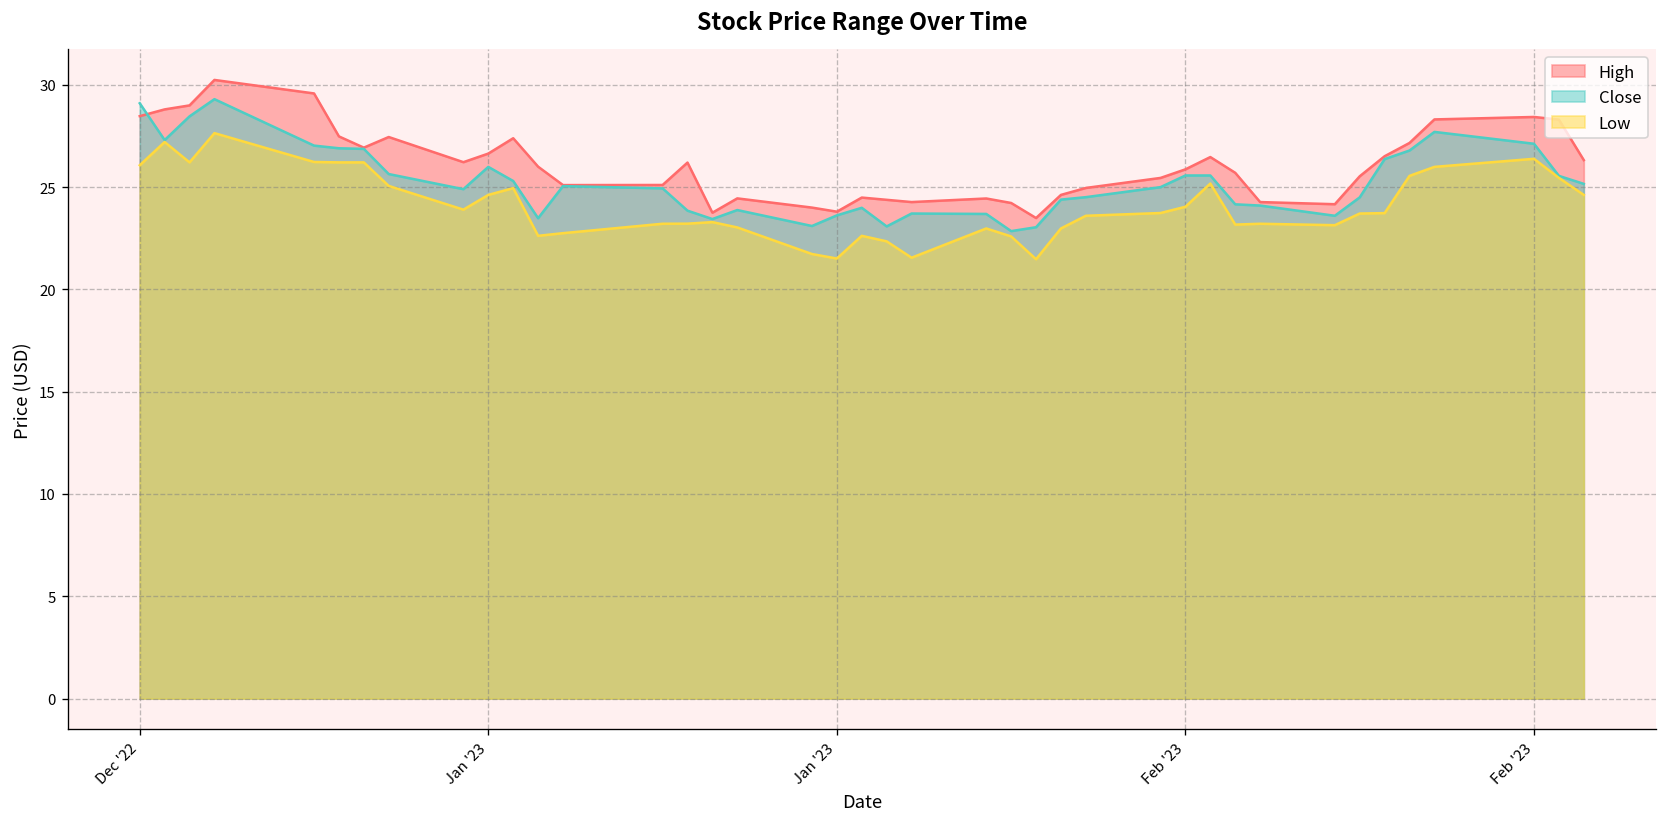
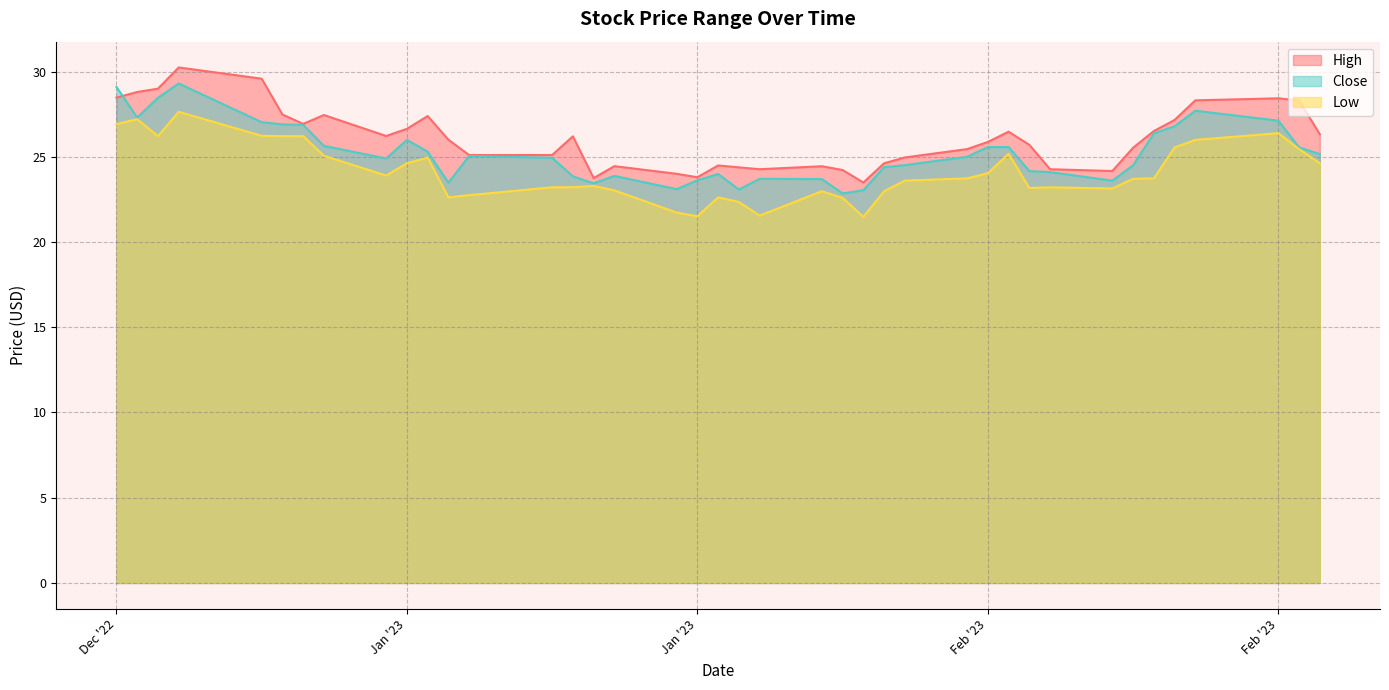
Low, Dec '22: 26.1 -> 26.9
